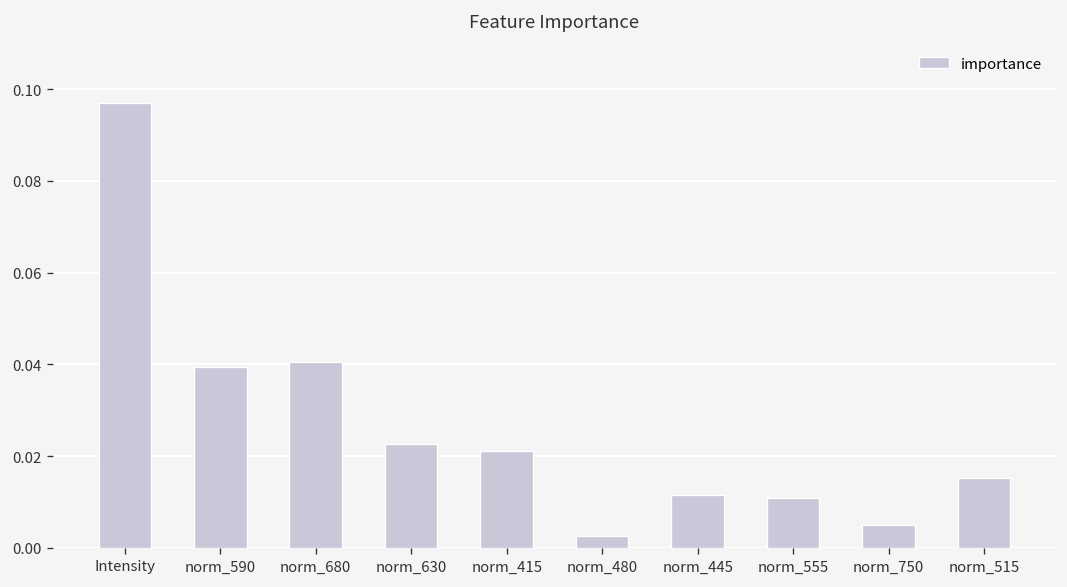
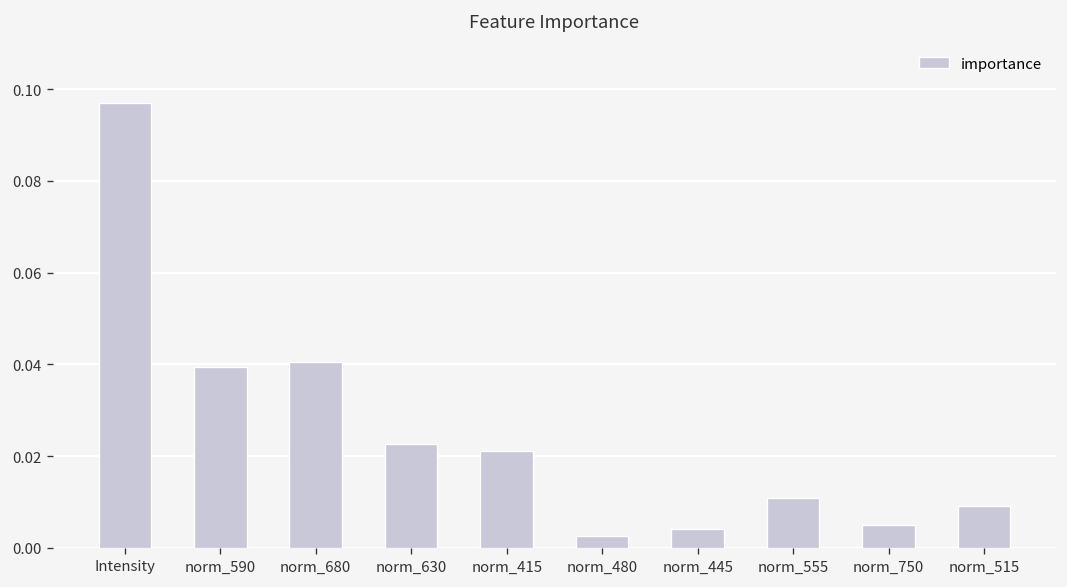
norm_445: 0.011 -> 0.004
norm_515: 0.015 -> 0.009
